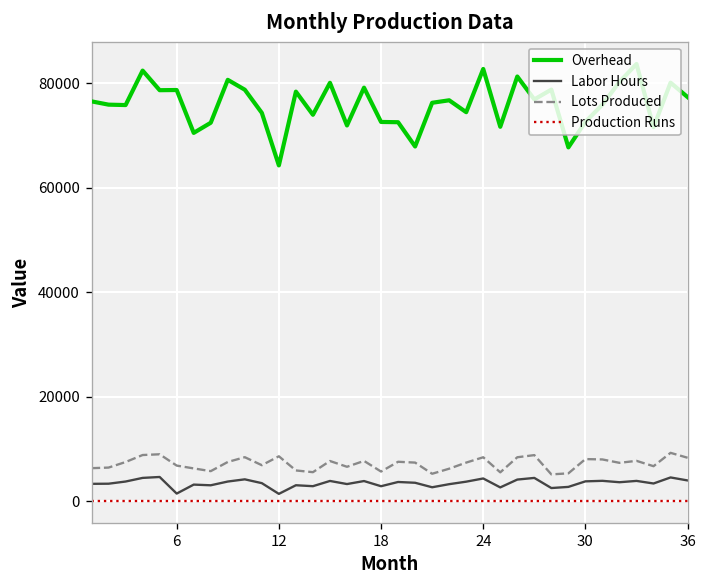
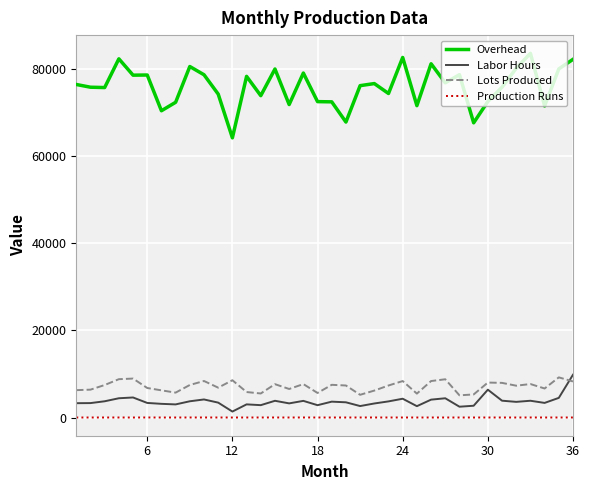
Labor Hours, 6: 1000 -> 3000
Labor Hours, 30: 4000 -> 6000
Overhead, 36: 77000 -> 82000
Labor Hours, 36: 4000 -> 10000
